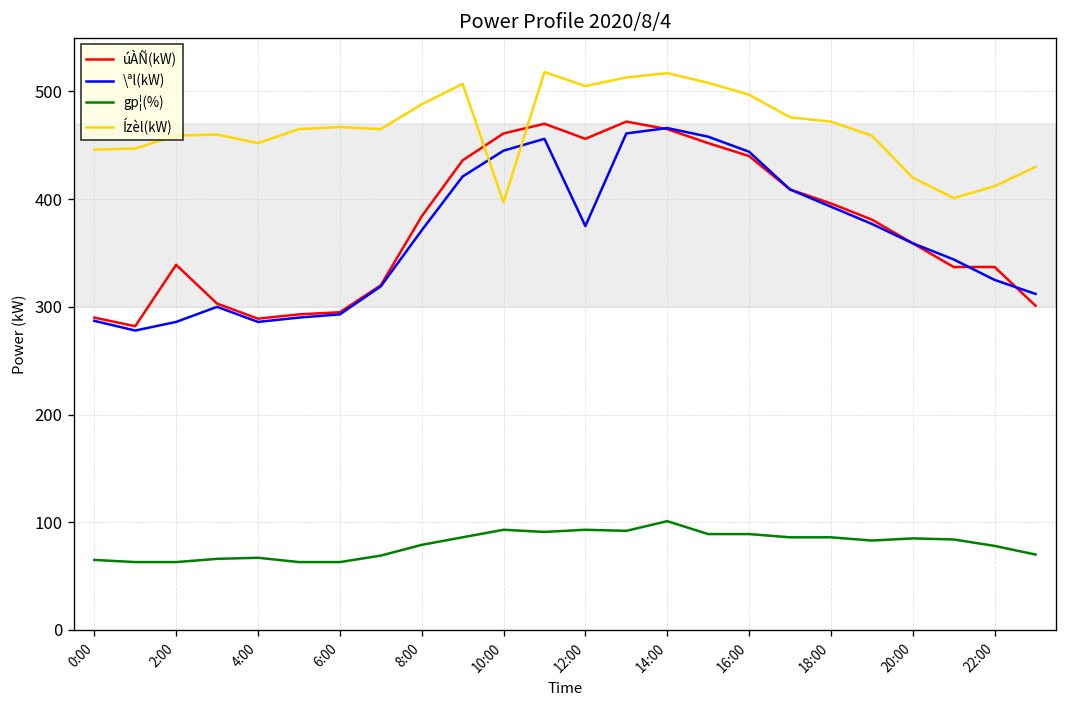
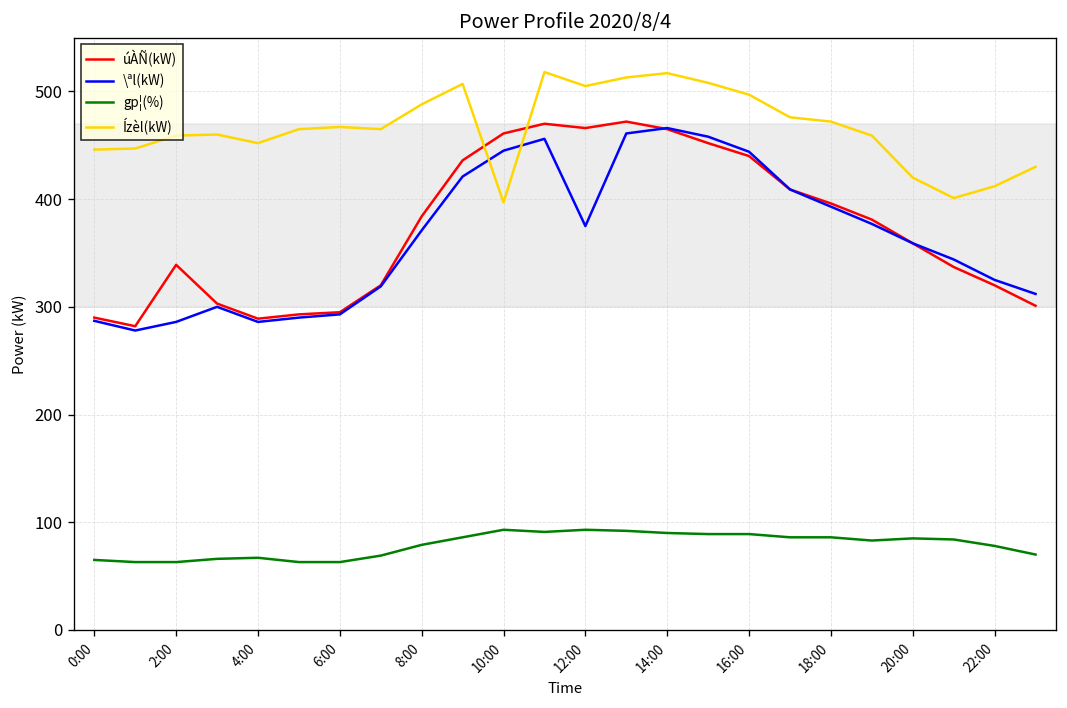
úÀÑ(kW), 12:00: 460 -> 470
gp¦(%), 14:00: 100 -> 90
úÀÑ(kW), 22:00: 340 -> 320
